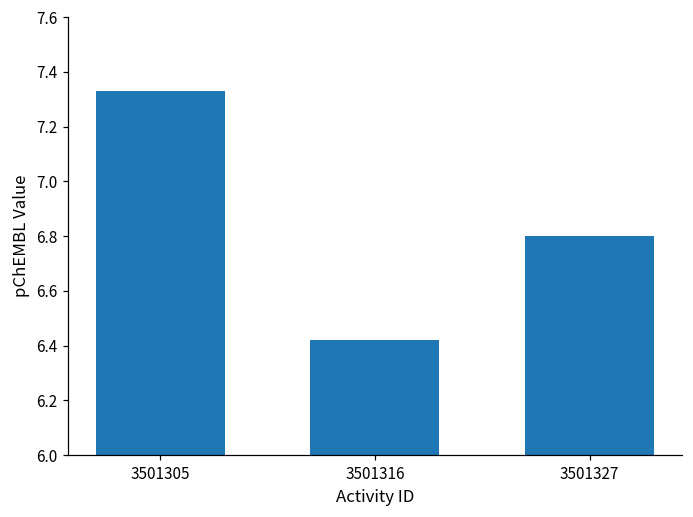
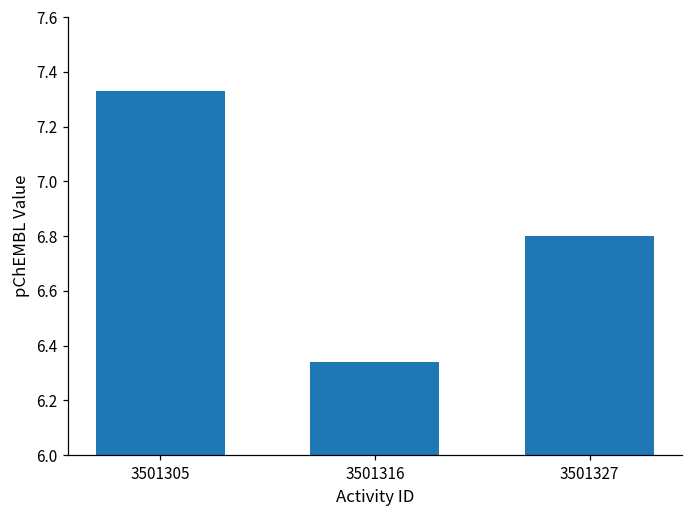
3501316: 6.42 -> 6.34
